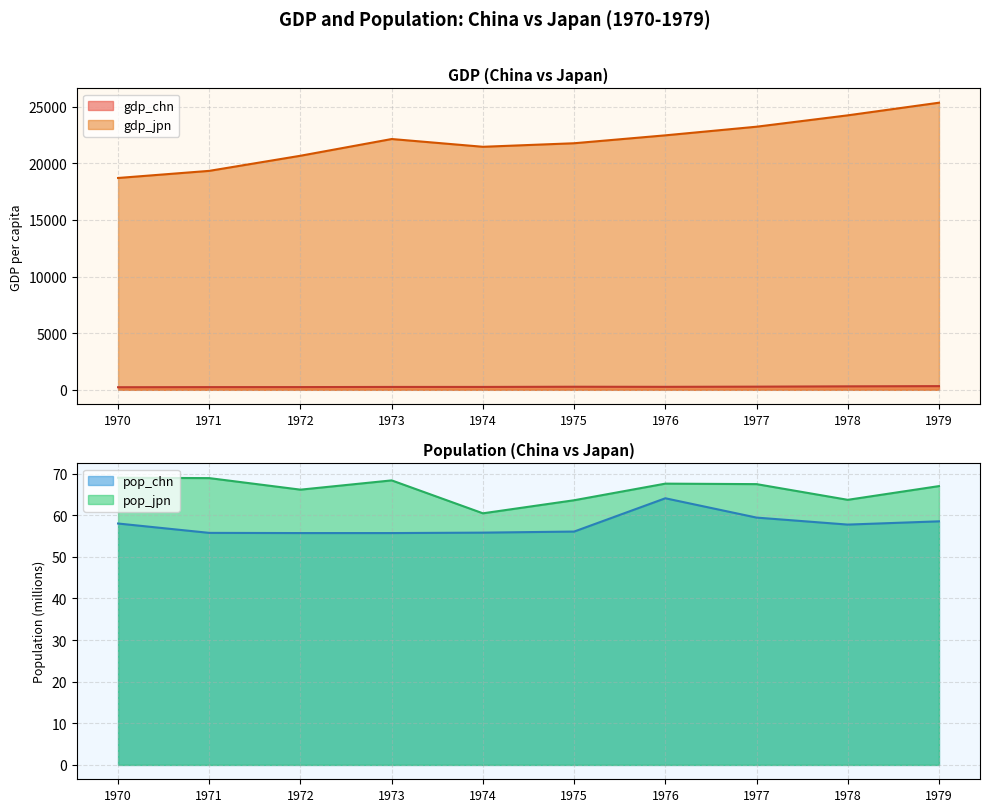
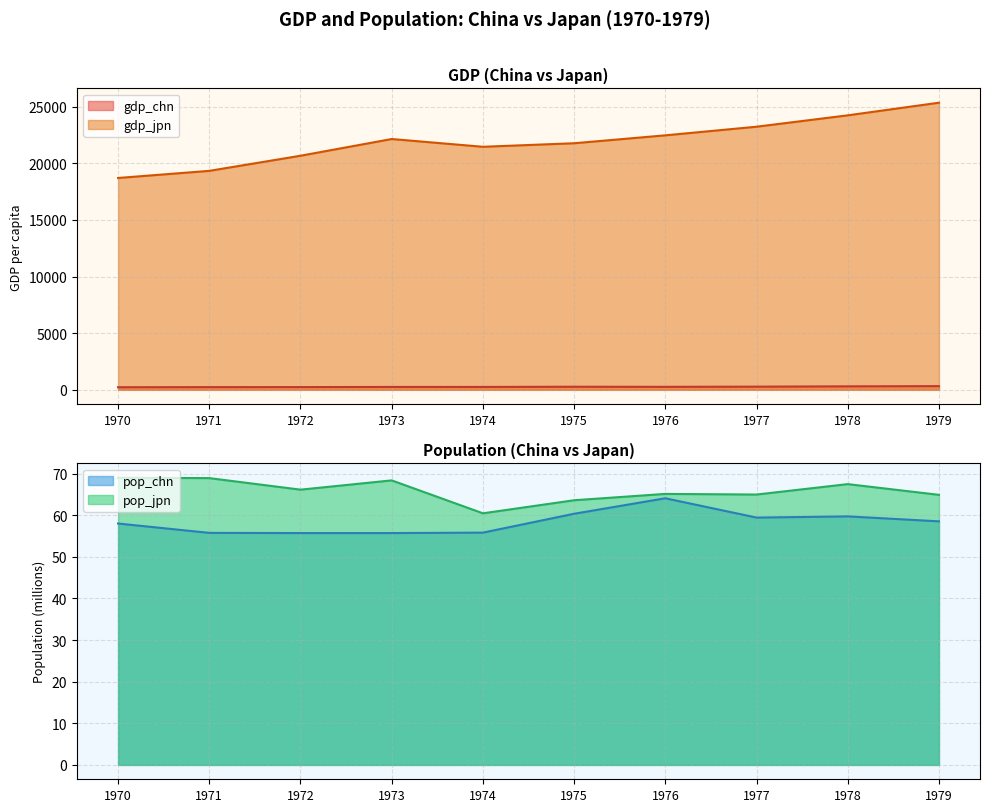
Population (China vs Japan), pop_chn, 1975: 56 -> 60
Population (China vs Japan), pop_jpn, 1976: 68 -> 65
Population (China vs Japan), pop_jpn, 1977: 67 -> 65
Population (China vs Japan), pop_chn, 1978: 58 -> 60
Population (China vs Japan), pop_jpn, 1978: 64 -> 67
Population (China vs Japan), pop_jpn, 1979: 67 -> 65
